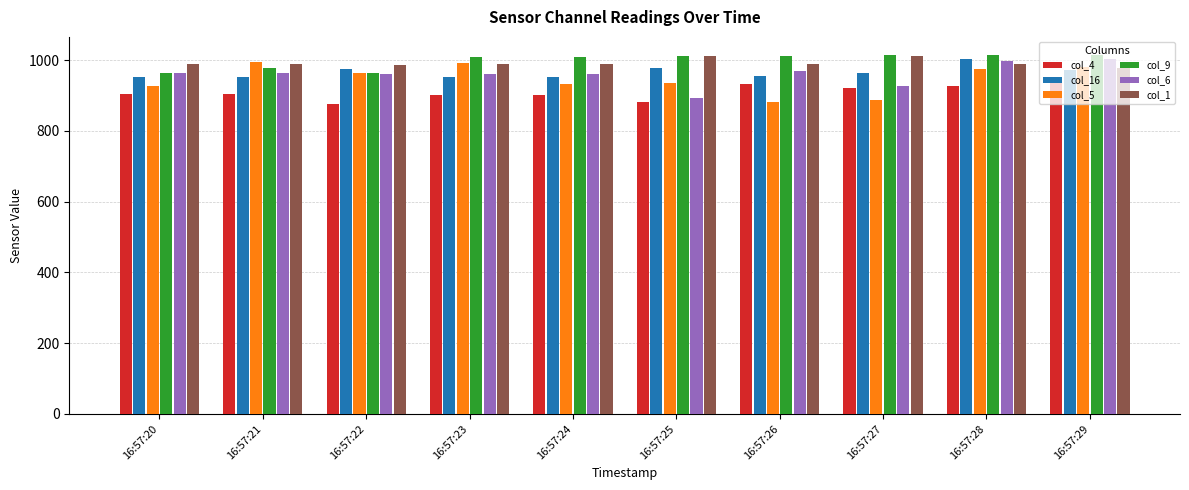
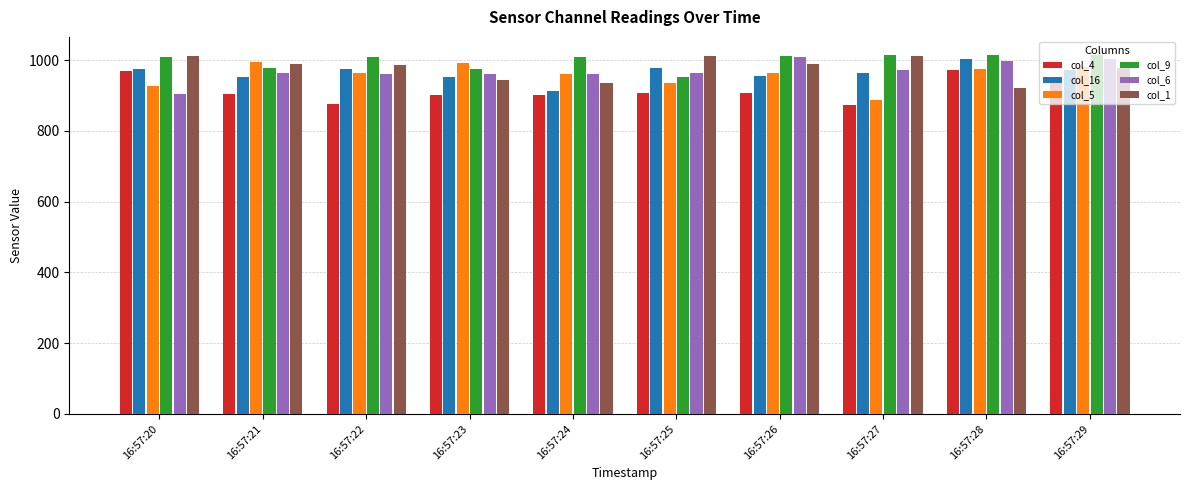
col_4, 16:57:20: 910 -> 970
col_16, 16:57:20: 950 -> 980
col_9, 16:57:20: 970 -> 1010
col_6, 16:57:20: 960 -> 910
col_1, 16:57:20: 990 -> 1010
col_9, 16:57:22: 970 -> 1010
col_9, 16:57:23: 1010 -> 980
col_1, 16:57:23: 990 -> 950
col_16, 16:57:24: 950 -> 910
col_5, 16:57:24: 930 -> 960
col_1, 16:57:24: 990 -> 940
col_4, 16:57:25: 880 -> 910
col_9, 16:57:25: 1010 -> 950
col_6, 16:57:25: 890 -> 970
col_4, 16:57:26: 930 -> 910
col_5, 16:57:26: 880 -> 970
col_6, 16:57:26: 970 -> 1010
col_4, 16:57:27: 920 -> 870
col_6, 16:57:27: 930 -> 970
col_4, 16:57:28: 930 -> 970
col_1, 16:57:28: 990 -> 920
